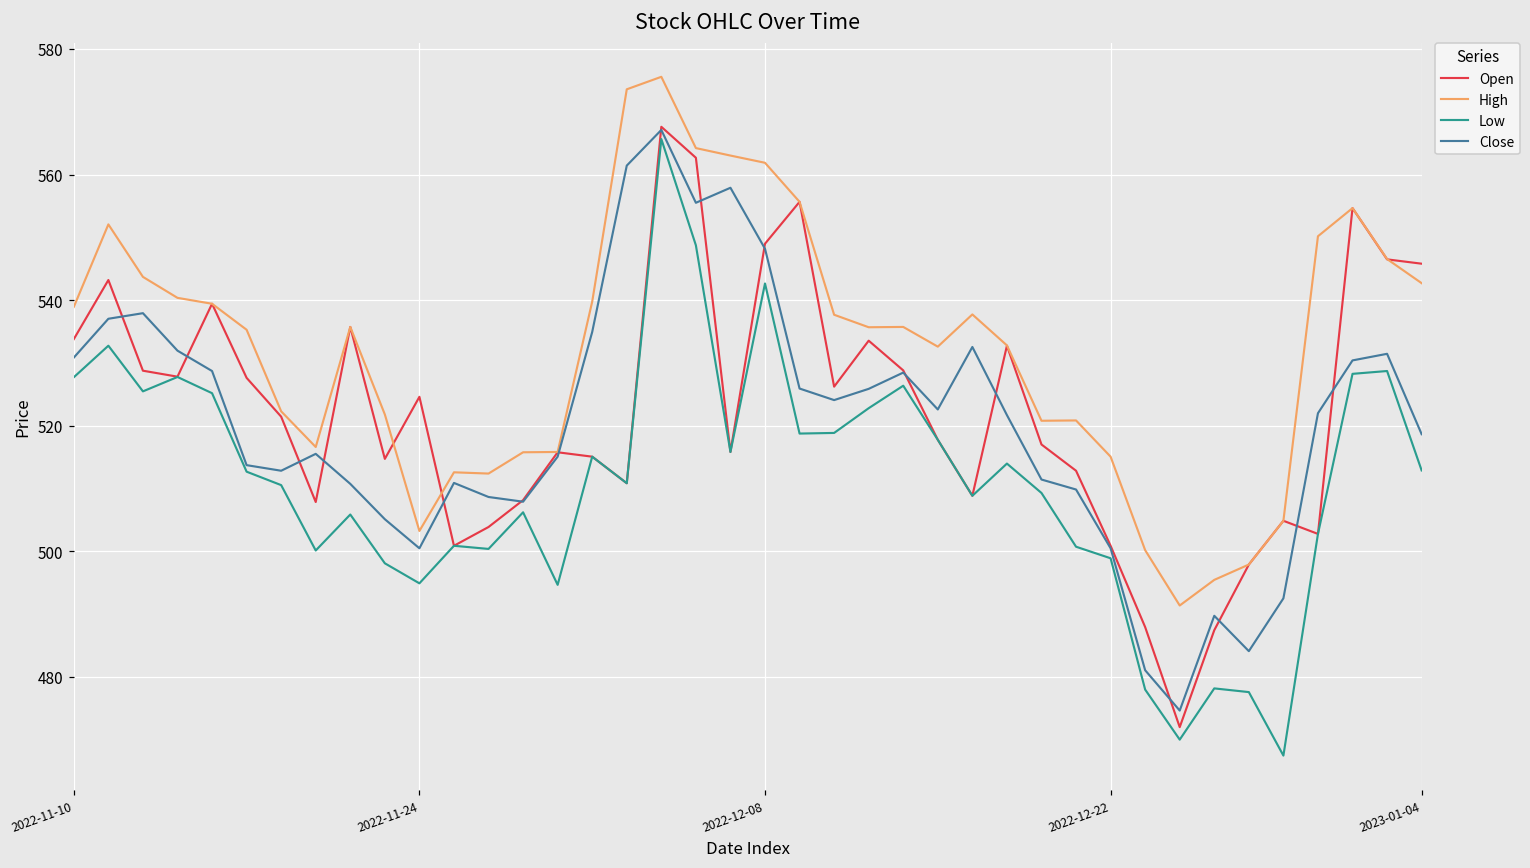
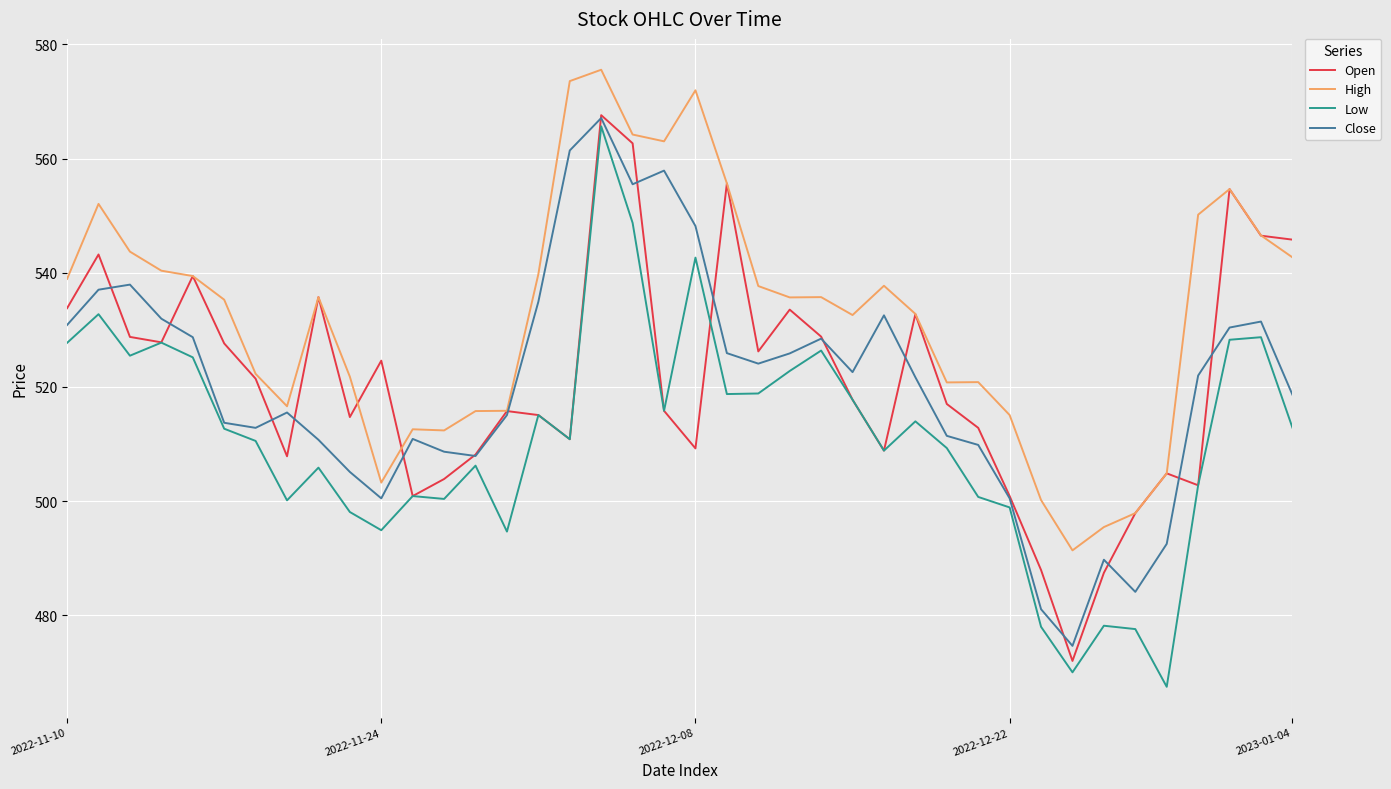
Open, 2022-12-08: 549 -> 509
High, 2022-12-08: 562 -> 572
